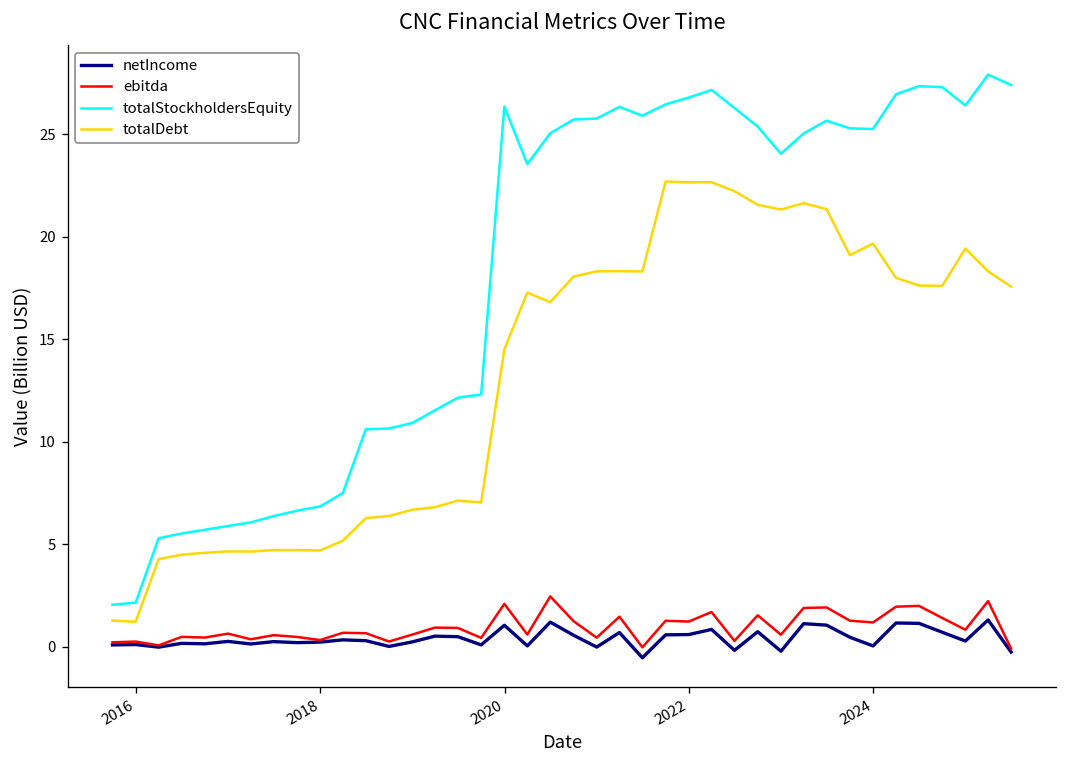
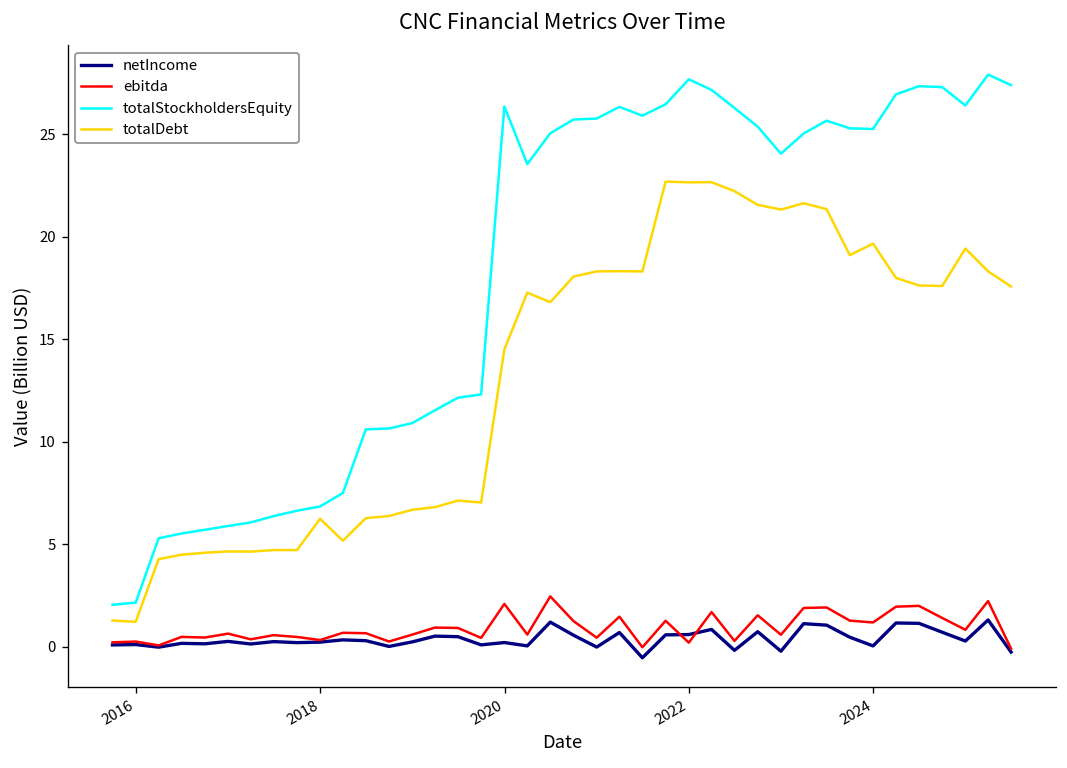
totalDebt, 2018: 4.7 -> 6.2
netIncome, 2020: 1.1 -> 0.2
ebitda, 2022: 1.2 -> 0.2
totalStockholdersEquity, 2022: 26.8 -> 27.7
